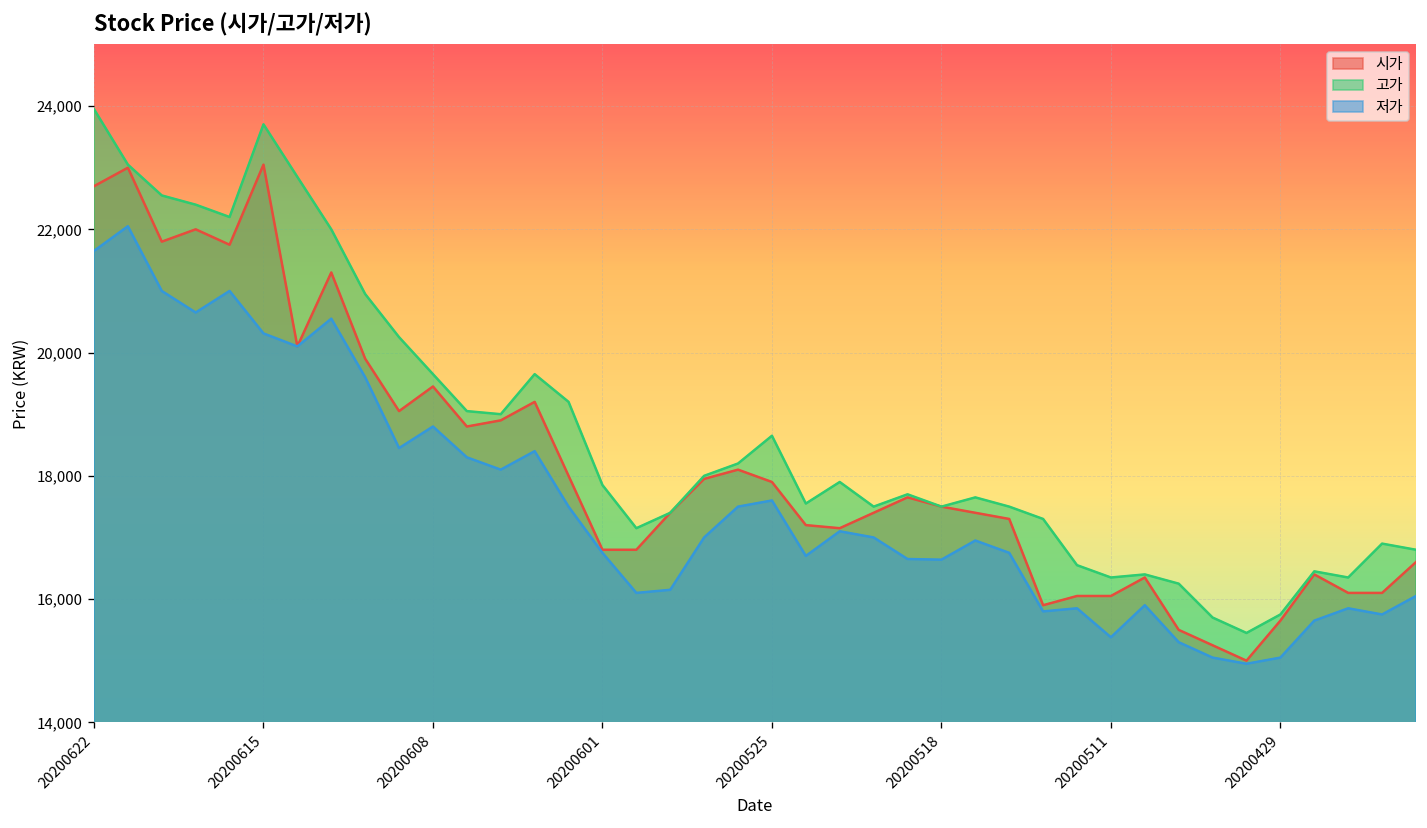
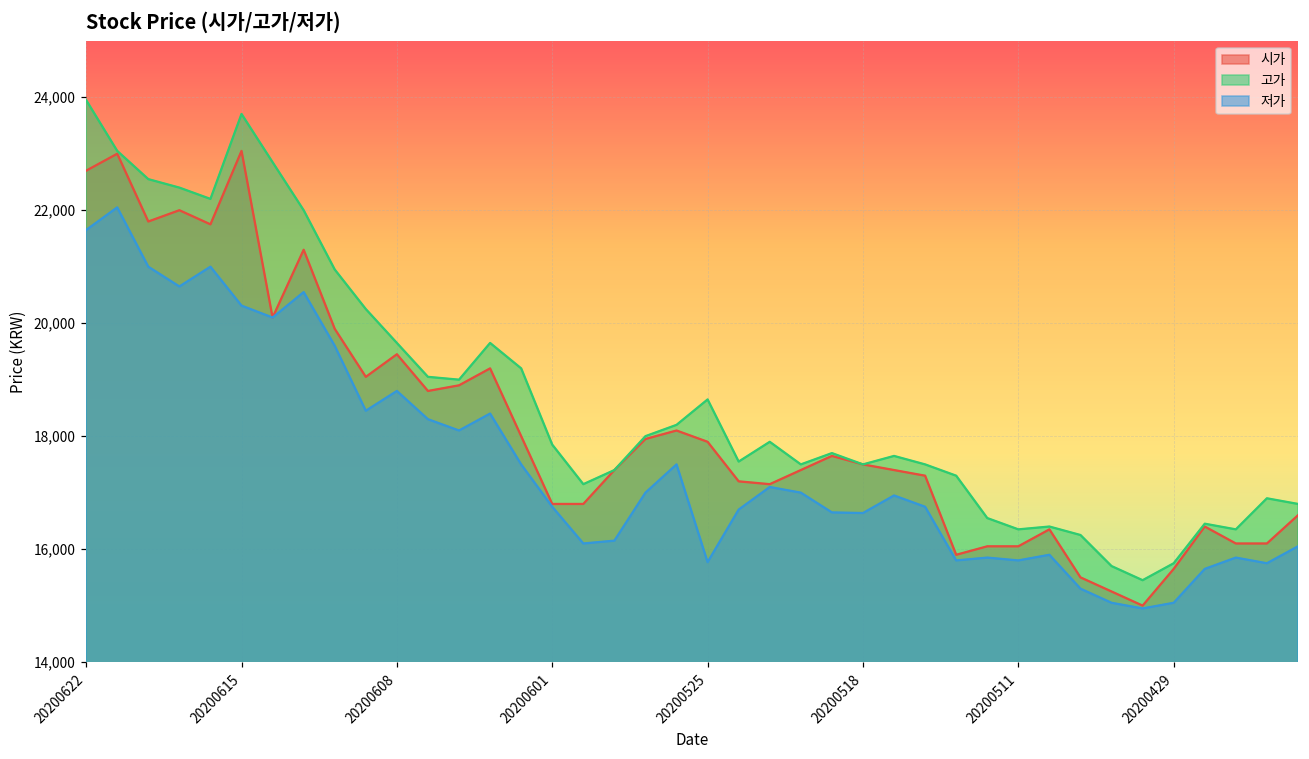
저가, 20200525: 17,600 -> 15,800
저가, 20200511: 15,400 -> 15,800
